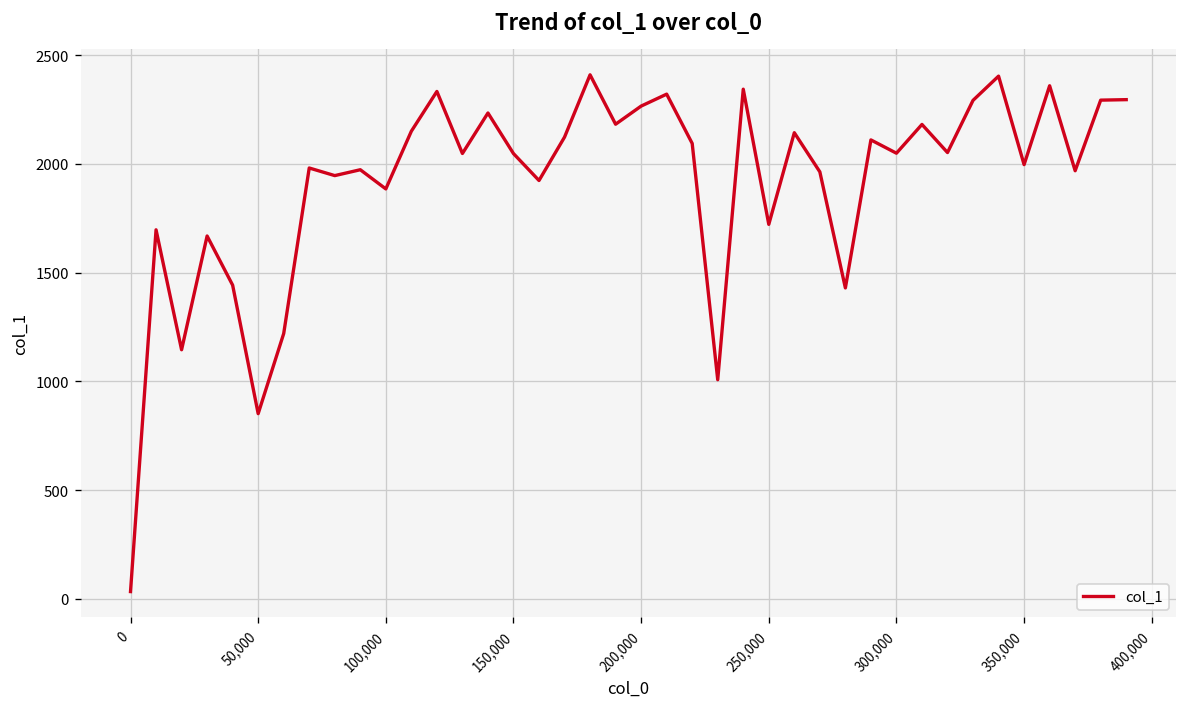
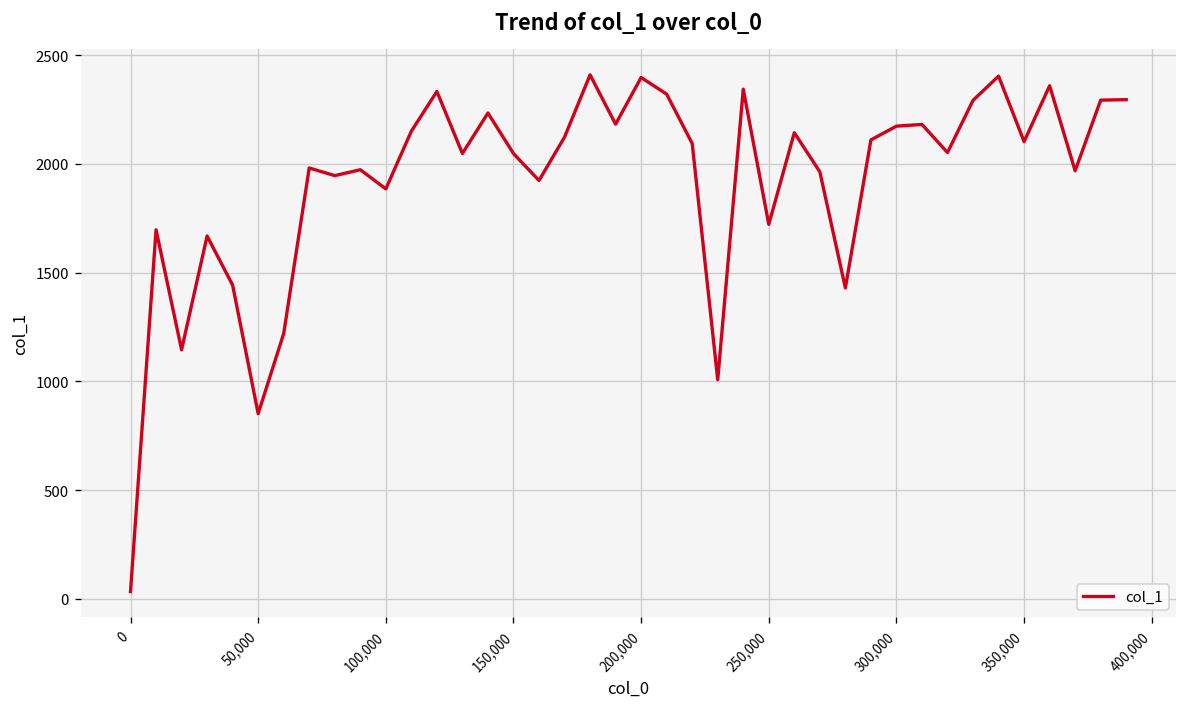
200,000: 2270 -> 2400
300,000: 2050 -> 2170
350,000: 2000 -> 2100
